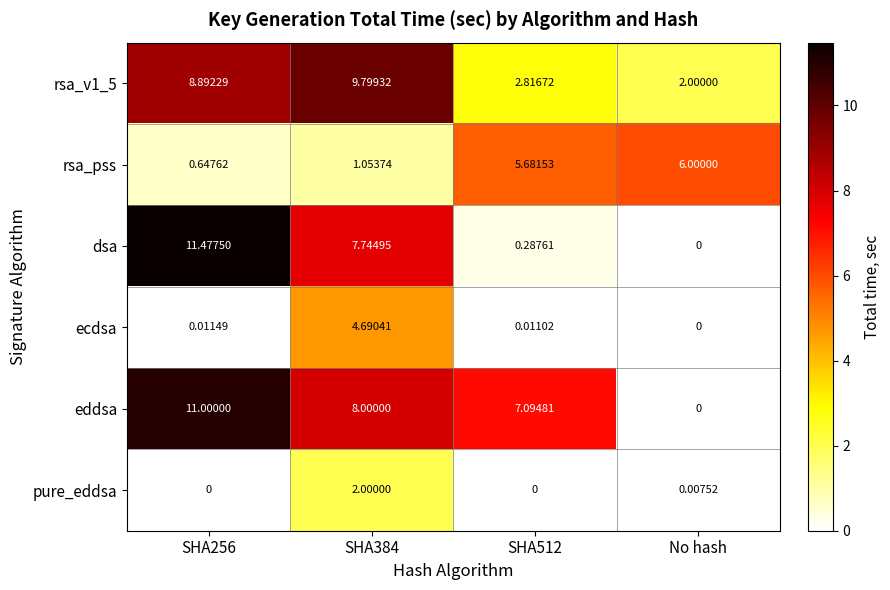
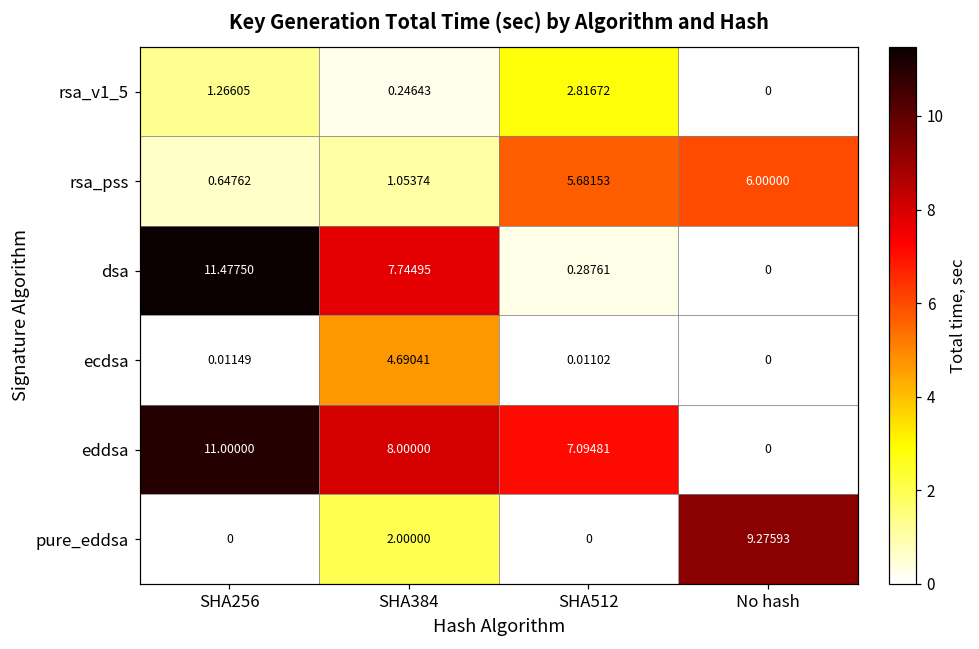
rsa_v1_5, SHA256: 8.89229 -> 1.26605
rsa_v1_5, SHA384: 9.79932 -> 0.24643
rsa_v1_5, No hash: 2.00000 -> 0
pure_eddsa, No hash: 0.00752 -> 9.27593
